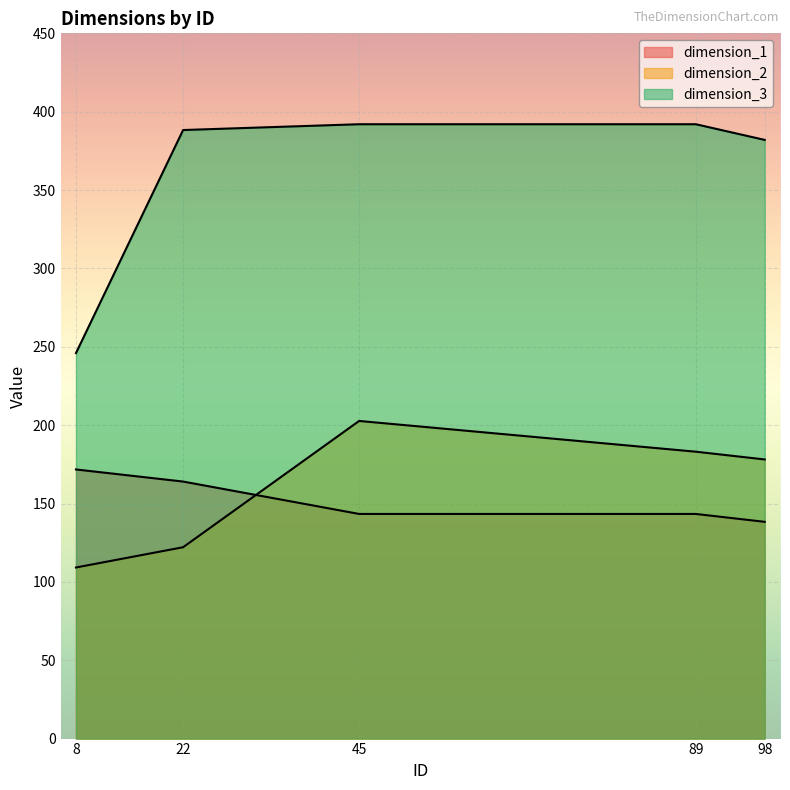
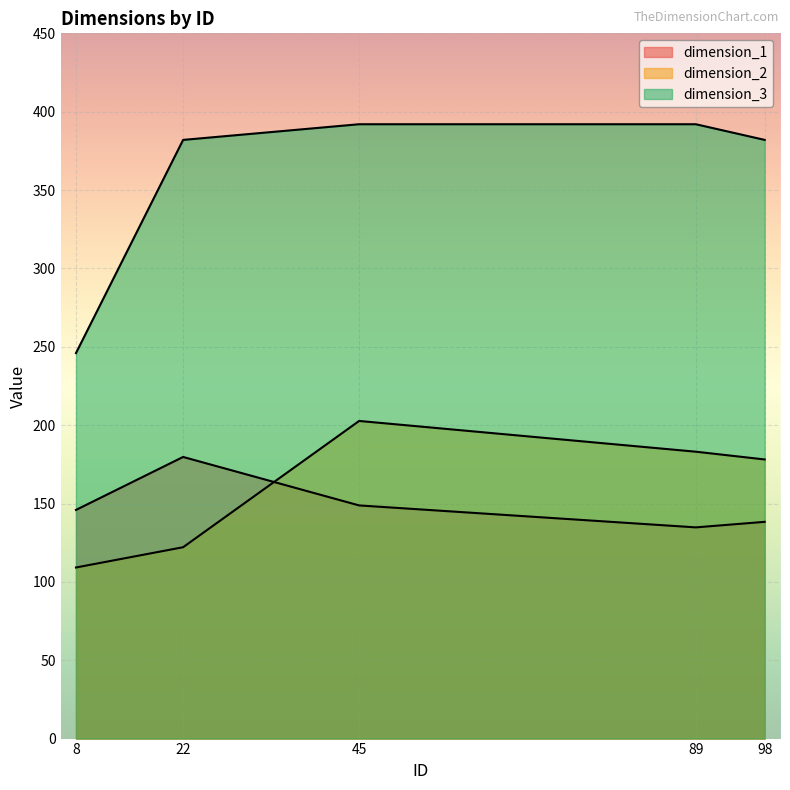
dimension_1, 8: 172 -> 146
dimension_1, 22: 164 -> 180
dimension_3, 22: 388 -> 382
dimension_1, 45: 143 -> 149
dimension_1, 89: 143 -> 135
